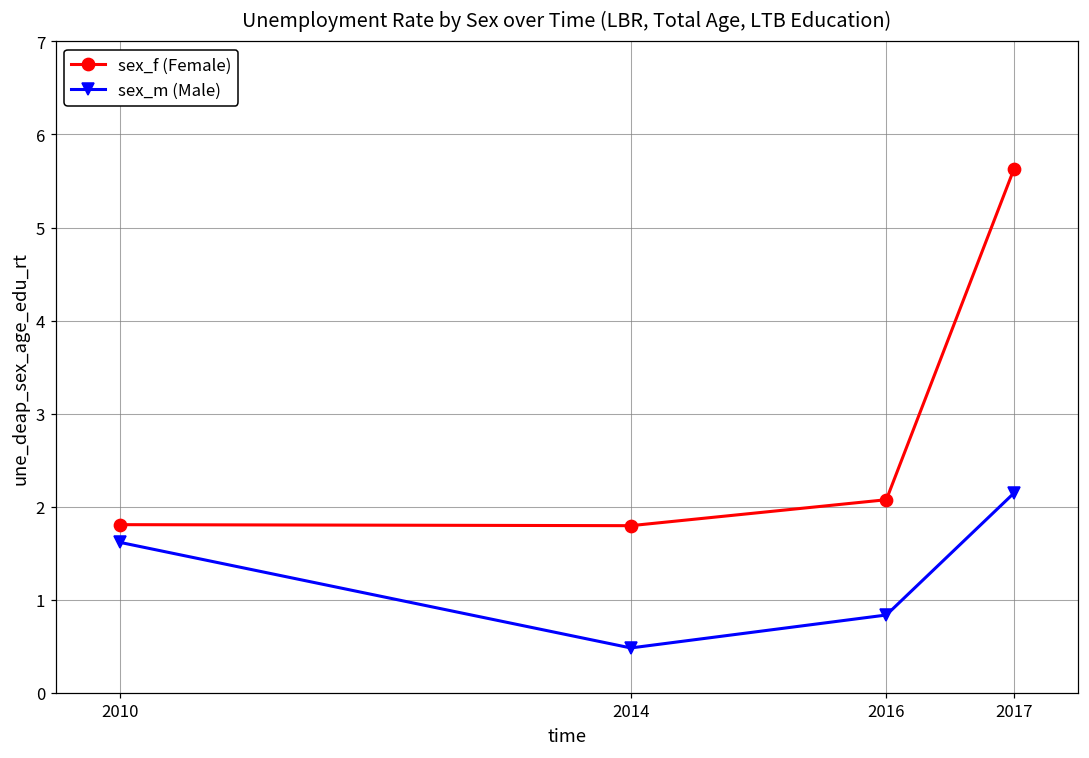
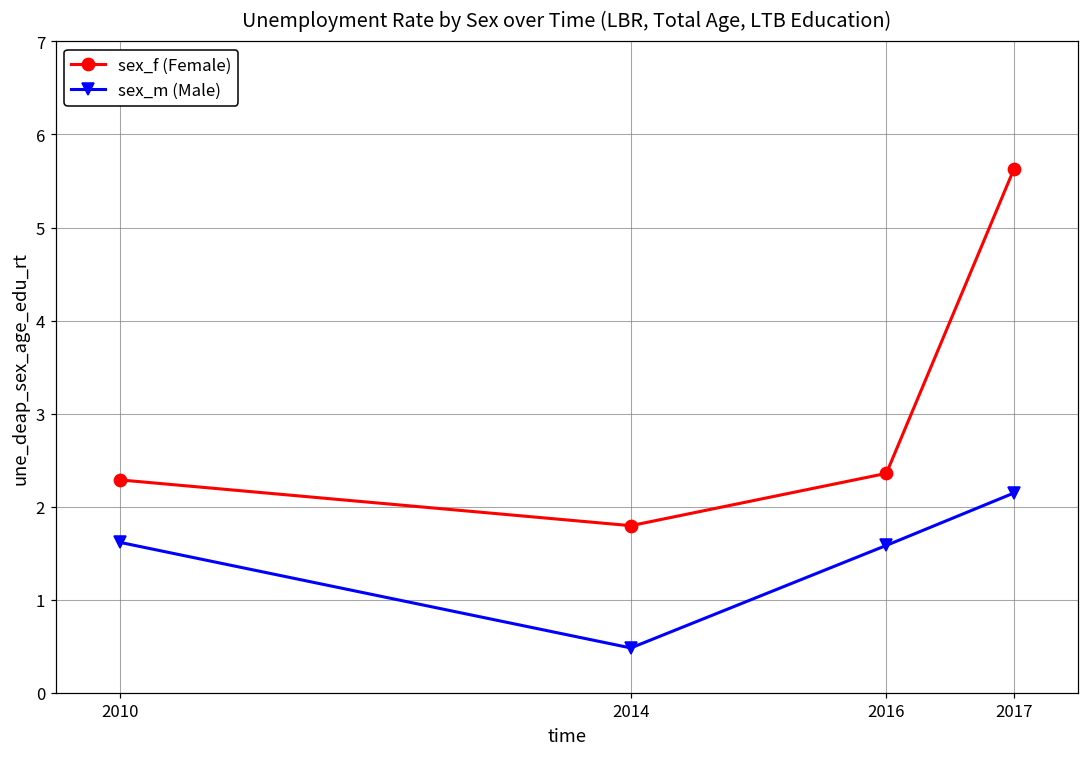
sex_f (Female), 2010: 1.8 -> 2.3
sex_f (Female), 2016: 2.1 -> 2.4
sex_m (Male), 2016: 0.8 -> 1.6
